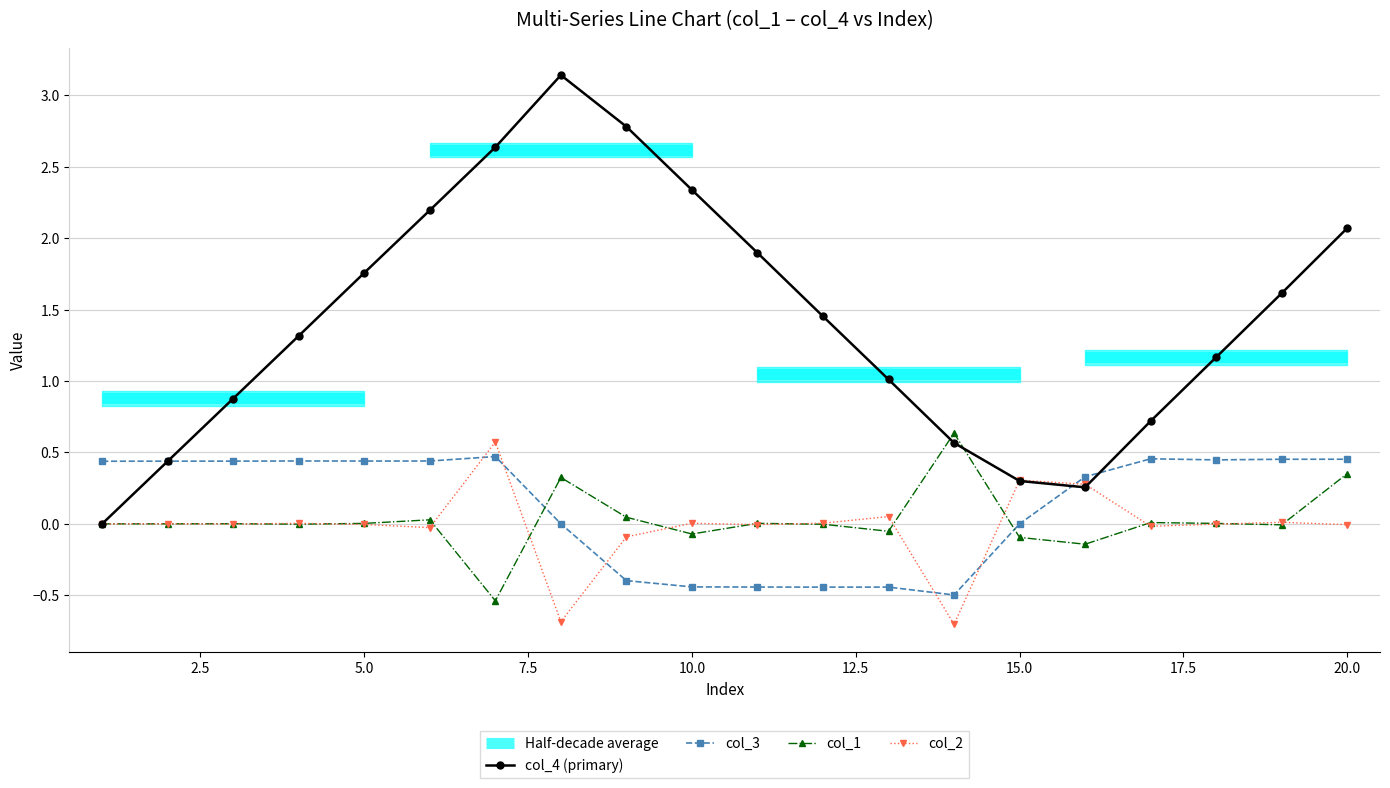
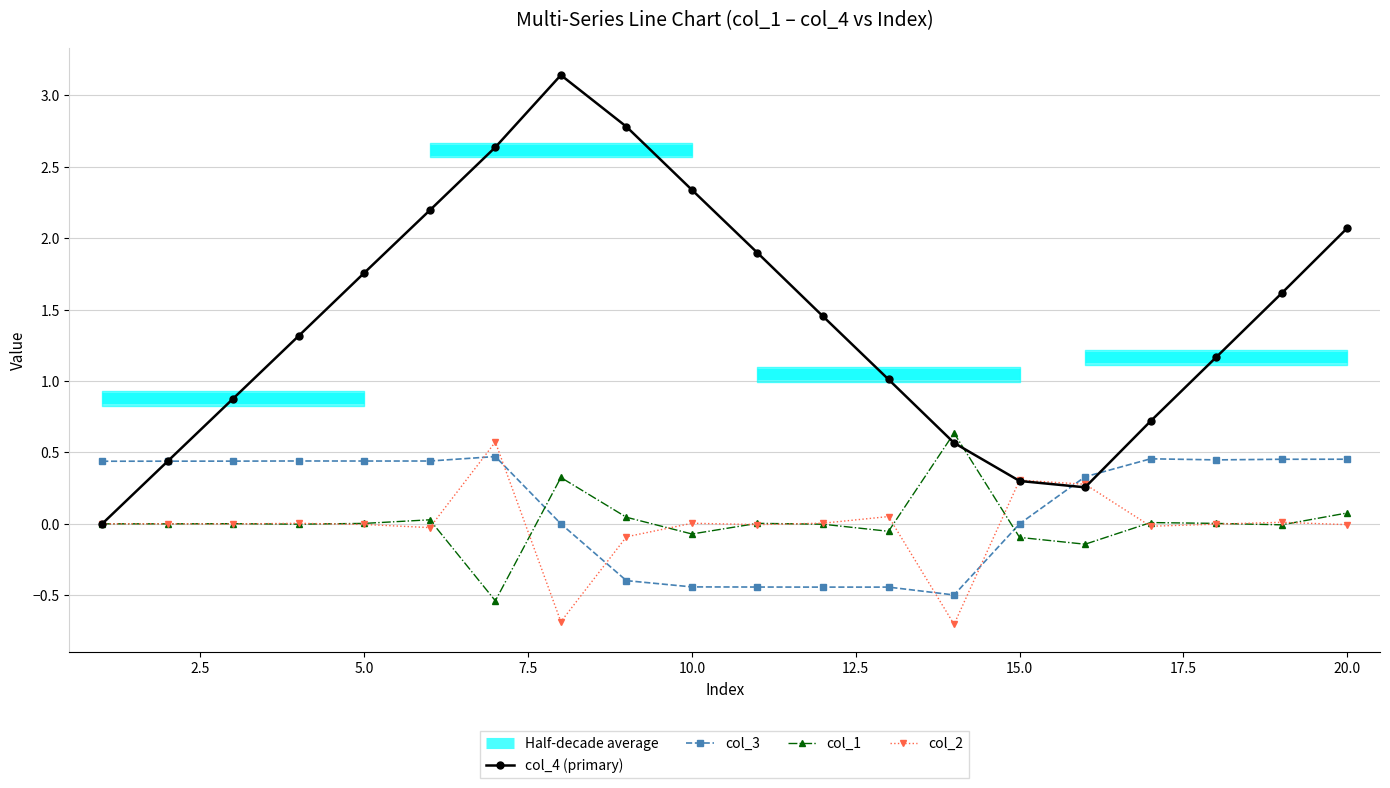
col_1, 20.0: 0.35 -> 0.08
